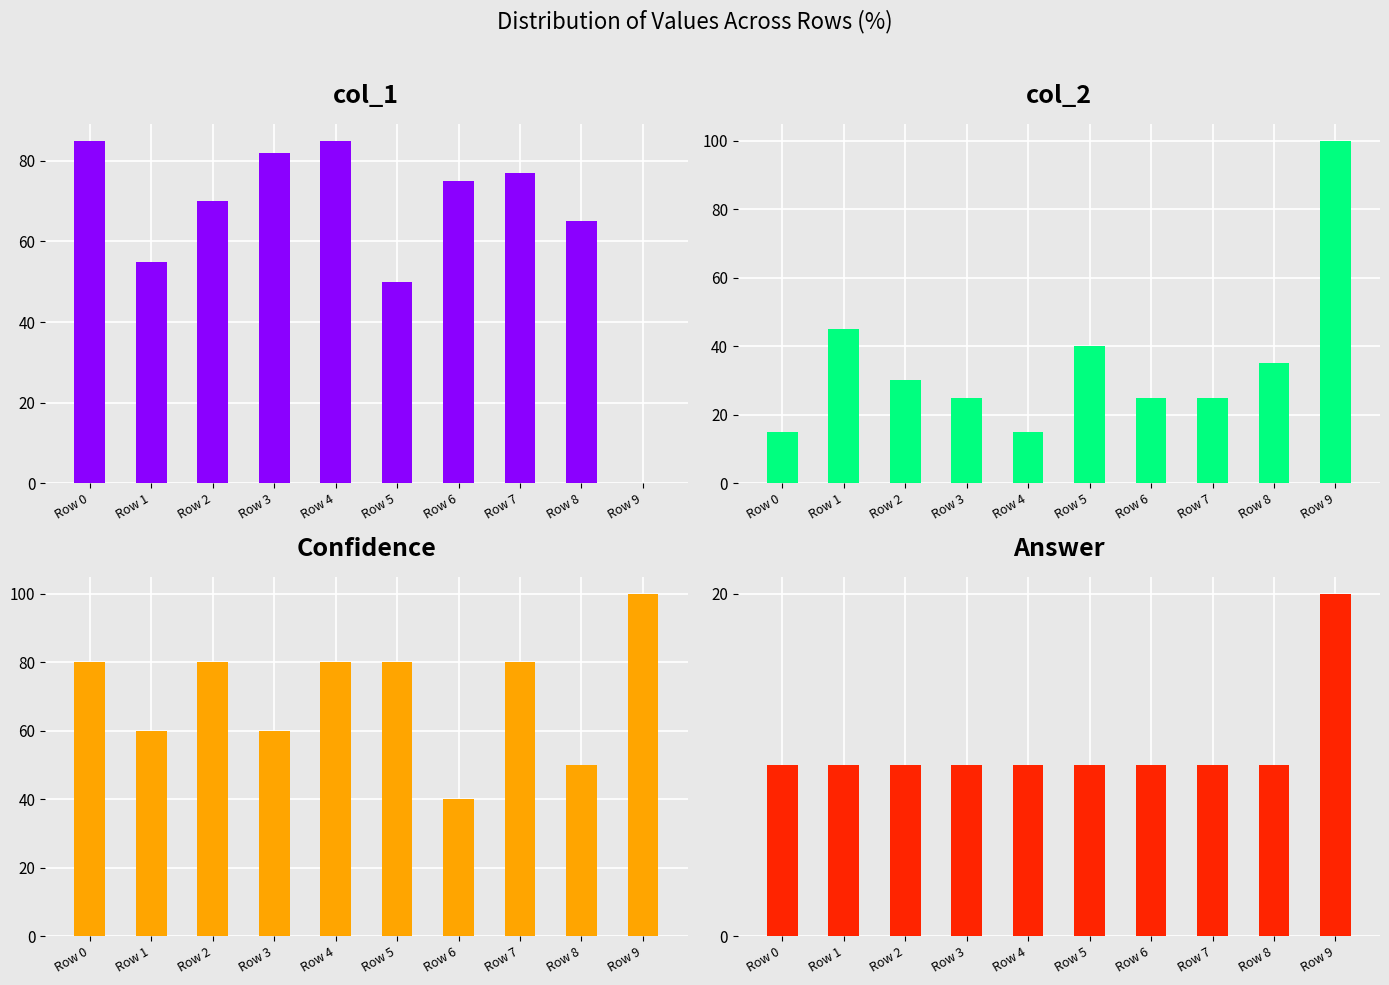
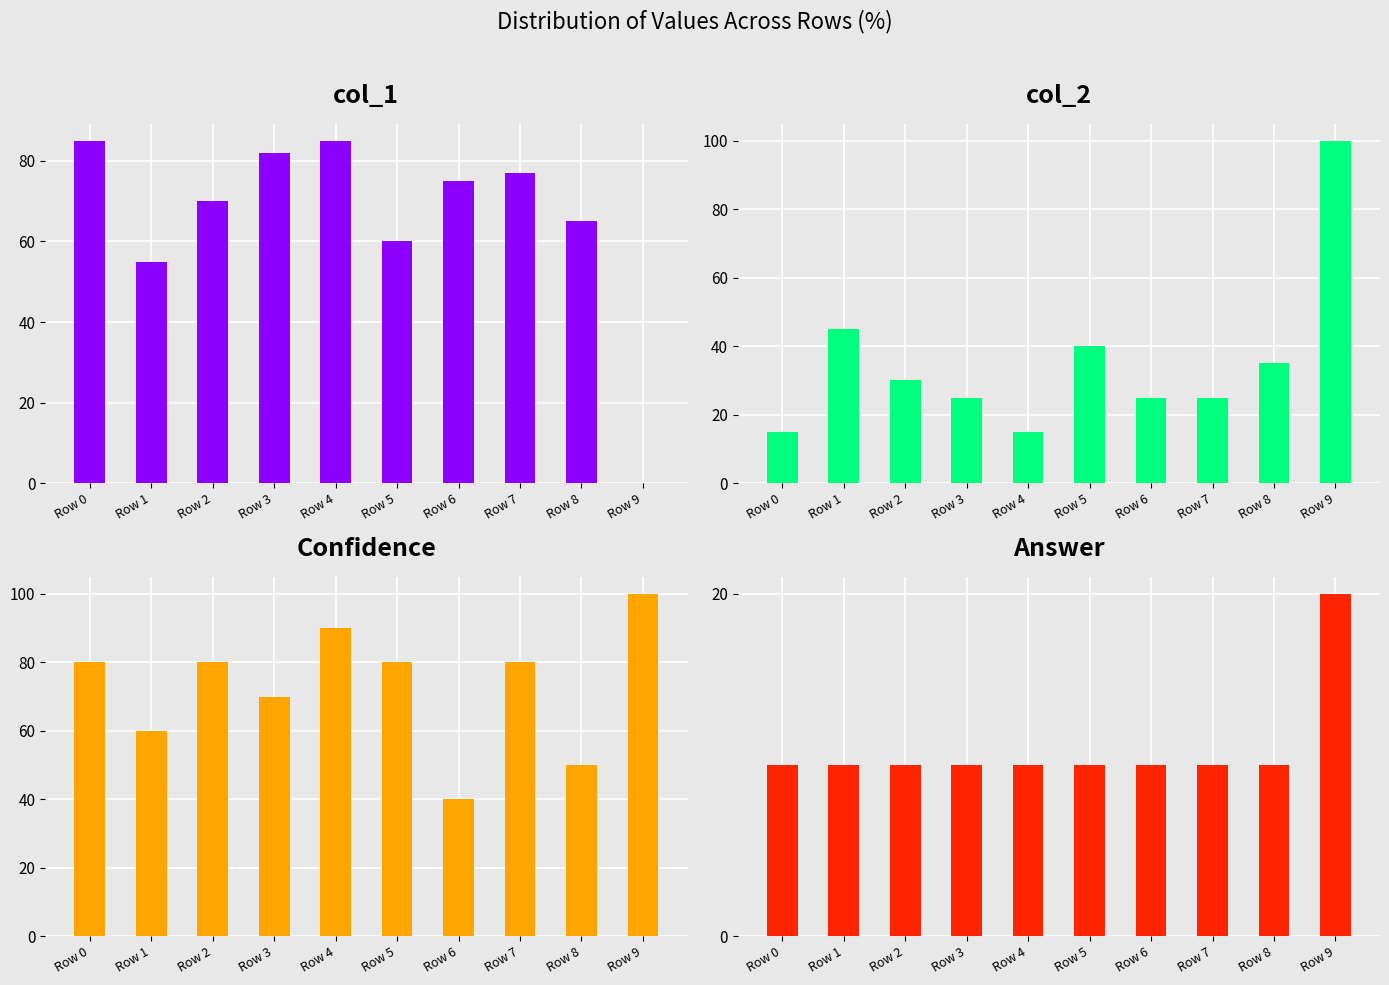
col_1, Row 5: 50 -> 60
Confidence, Row 3: 60 -> 70
Confidence, Row 4: 80 -> 90
